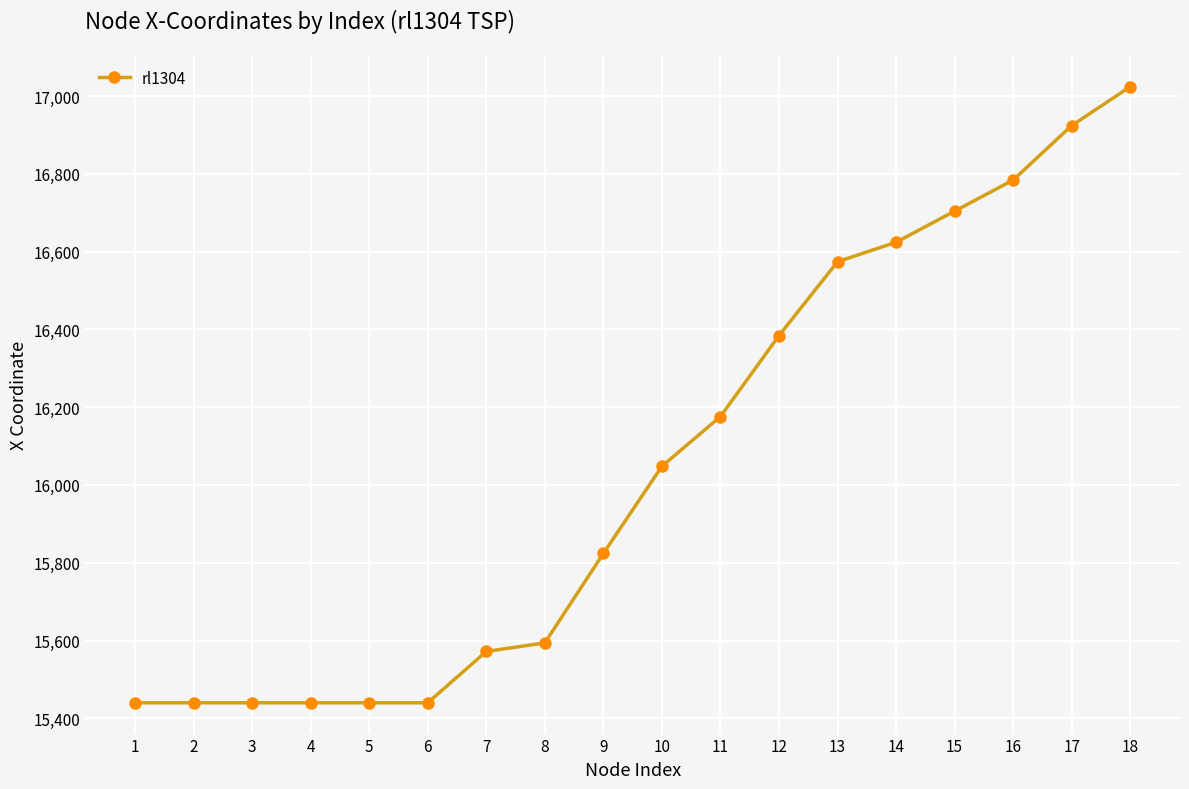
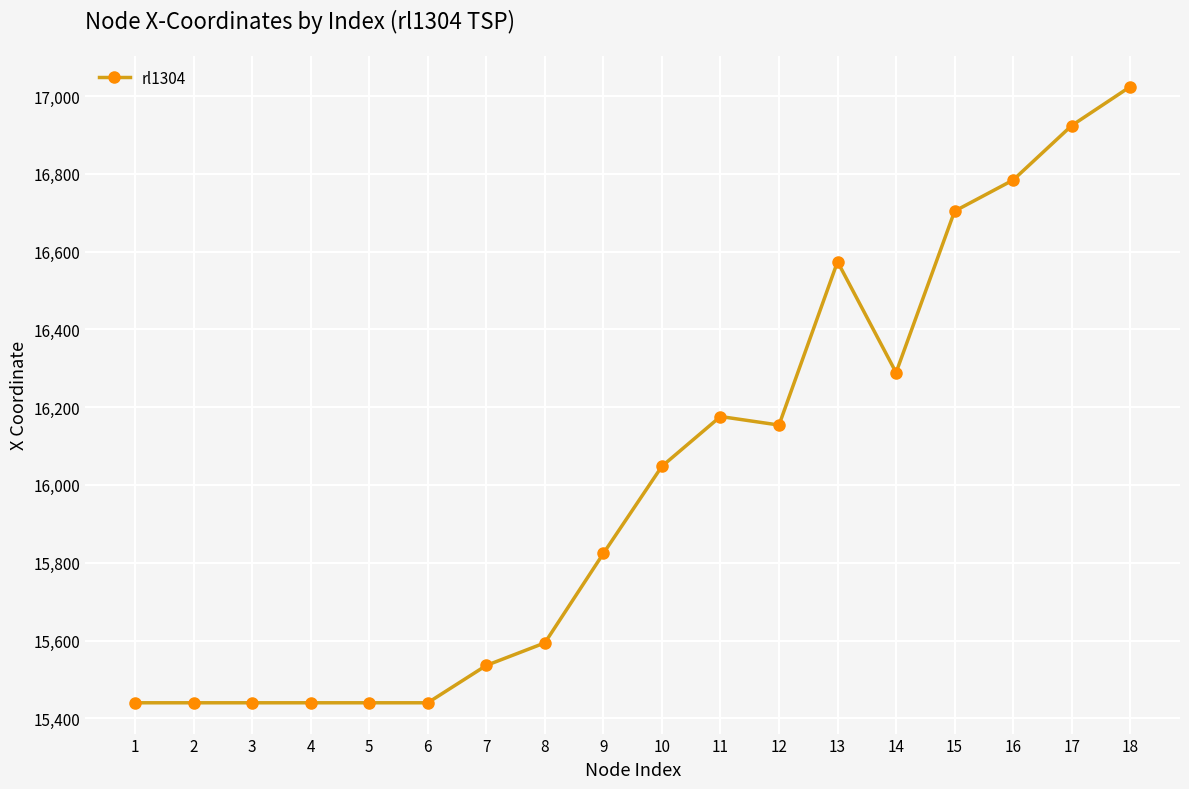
7: 15,570 -> 15,540
12: 16,380 -> 16,150
14: 16,620 -> 16,290
